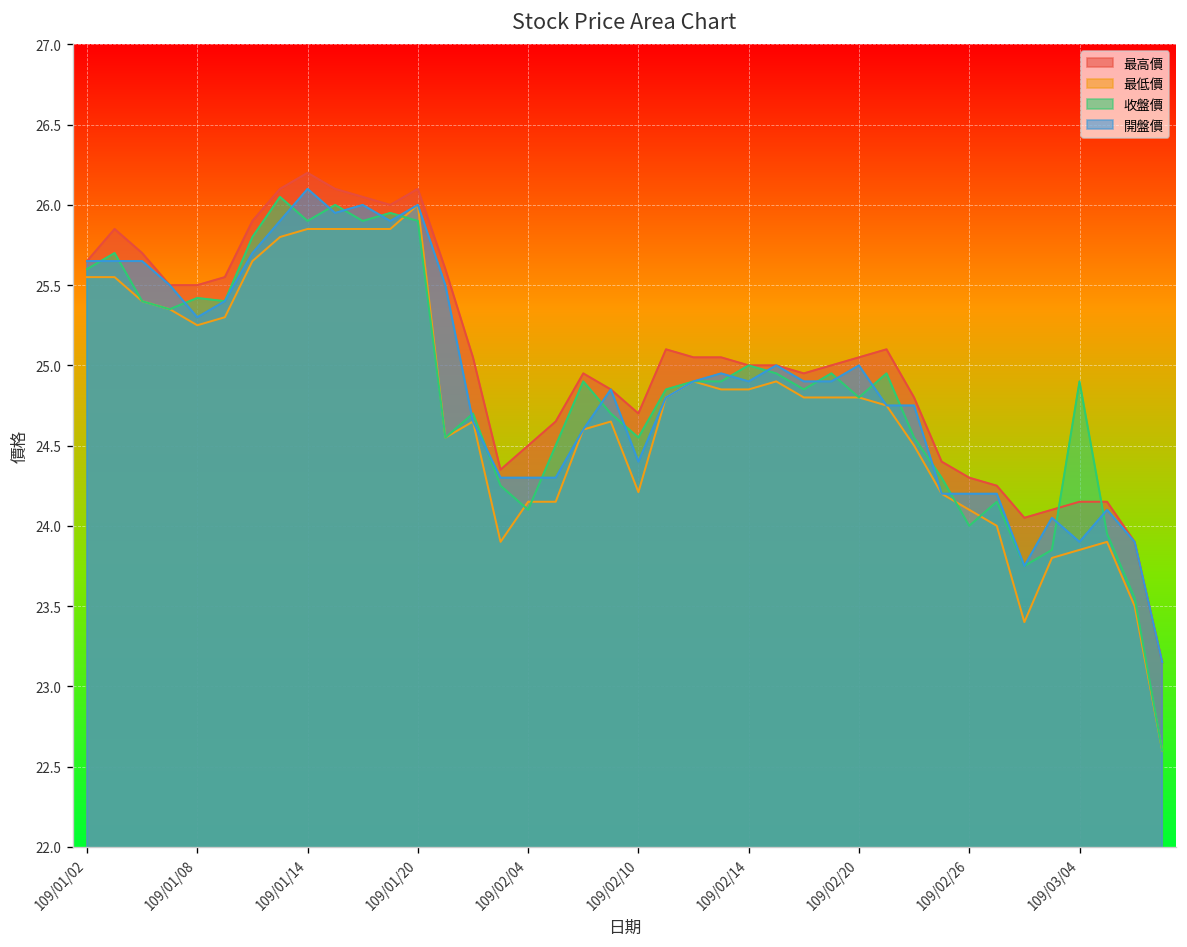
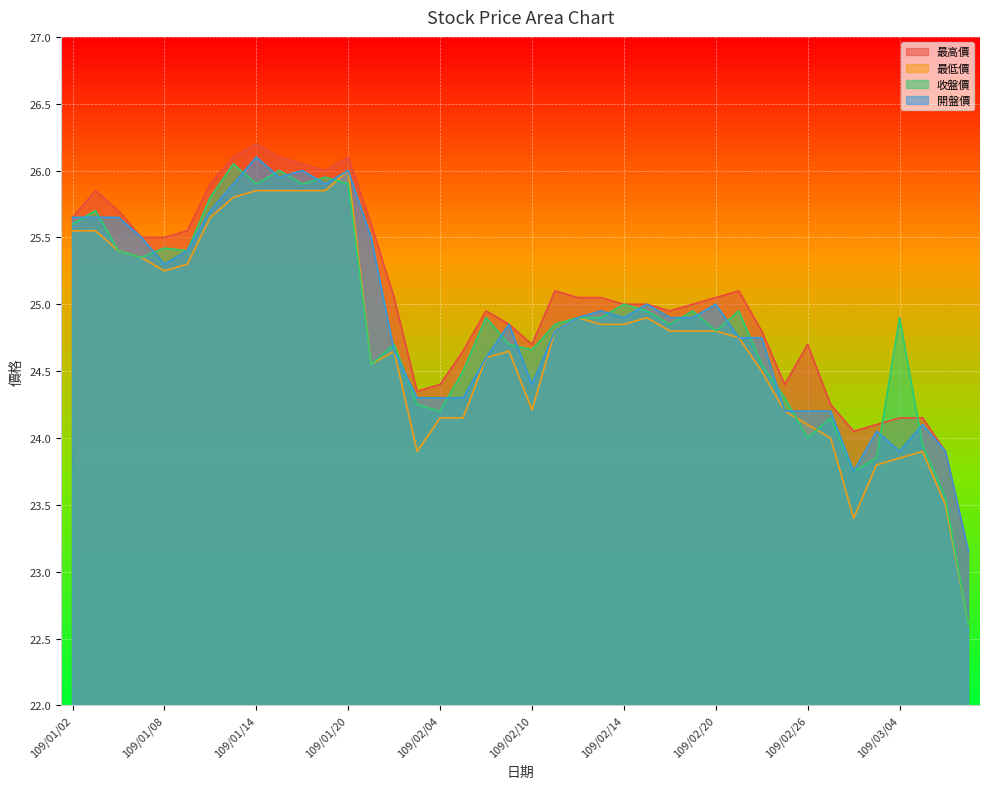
最高價, 109/02/04: 24.5 -> 24.4
收盤價, 109/02/04: 24.1 -> 24.2
收盤價, 109/02/10: 24.55 -> 24.66
最高價, 109/02/26: 24.3 -> 24.7
